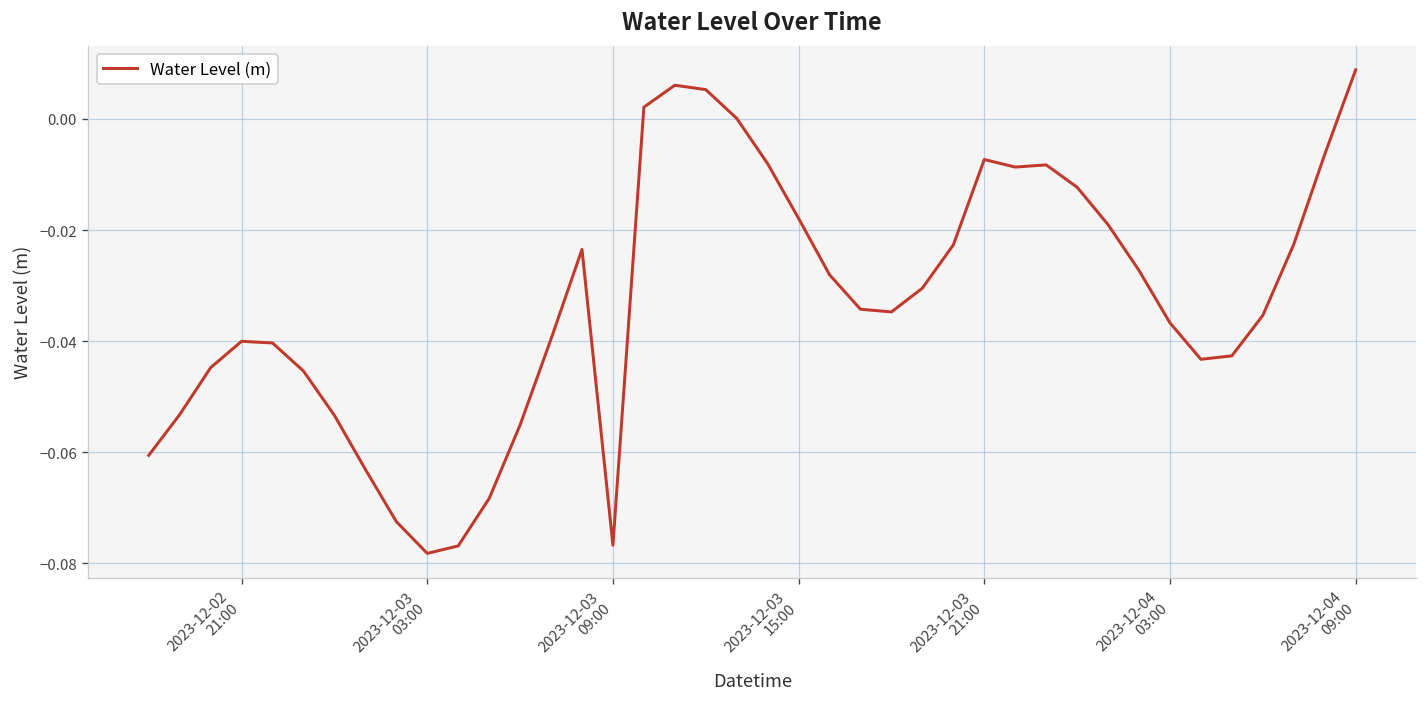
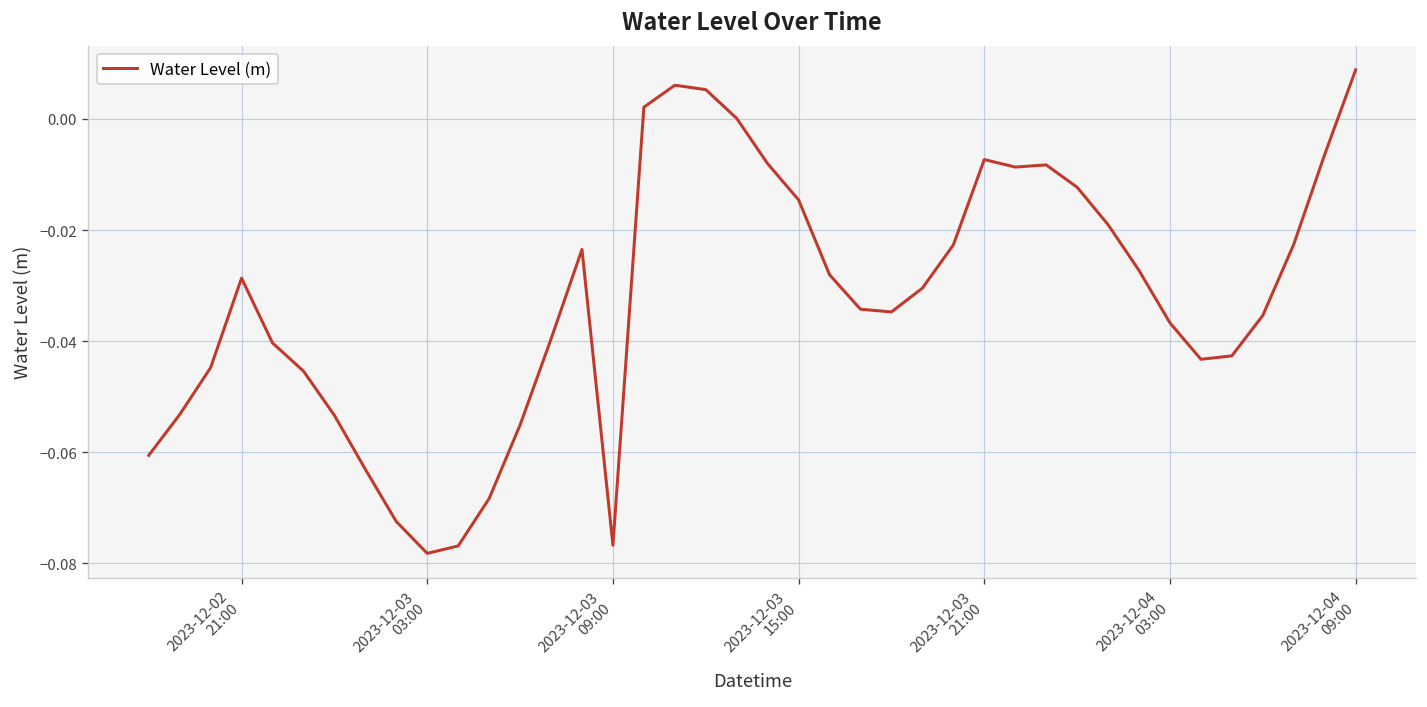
2023-12-02 21:00: -0.040 -> -0.029
2023-12-03 15:00: -0.018 -> -0.015
